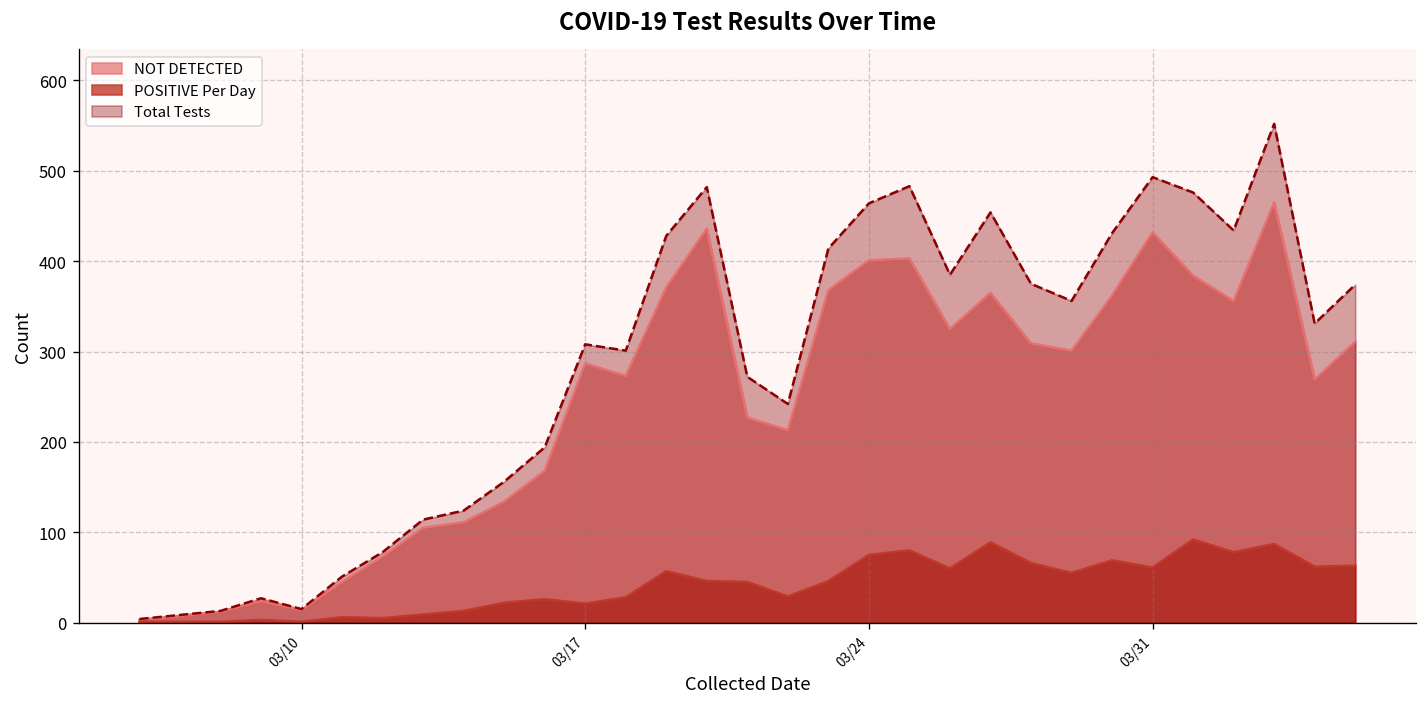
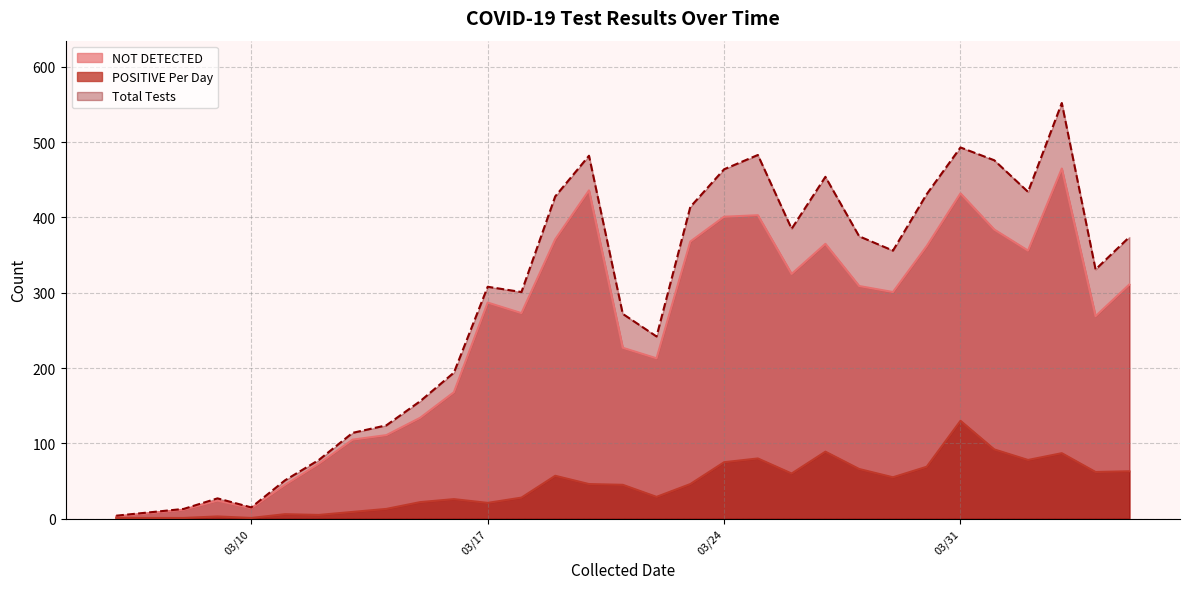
POSITIVE Per Day, 03/31: 60 -> 130
